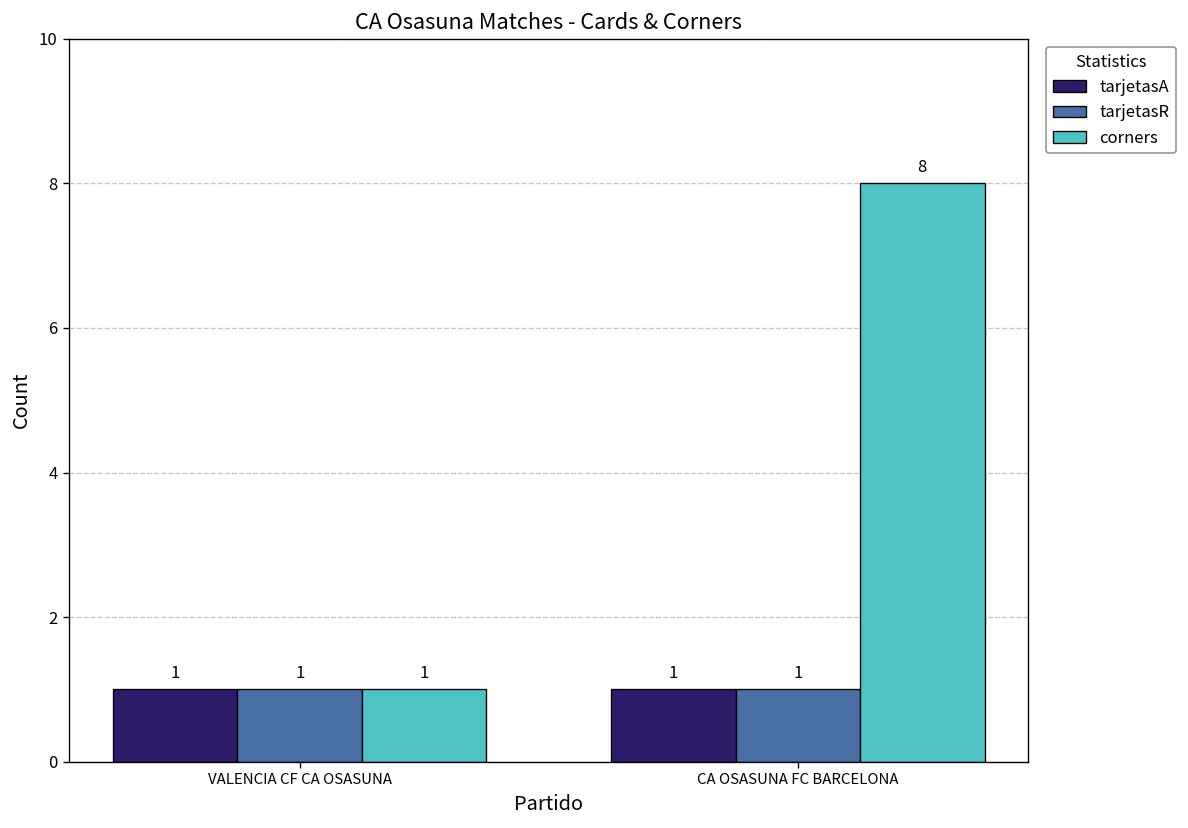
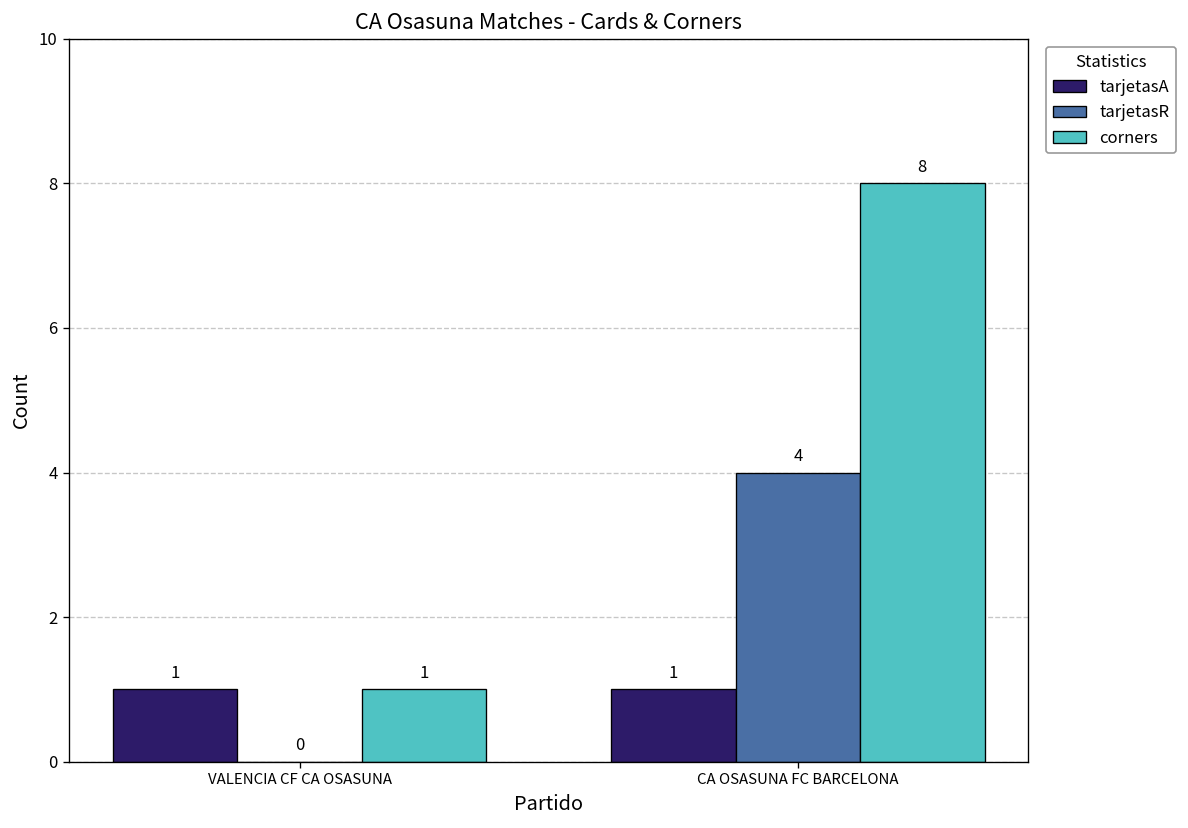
tarjetasR, VALENCIA CF CA OSASUNA: 1 -> 0
tarjetasR, CA OSASUNA FC BARCELONA: 1 -> 4
